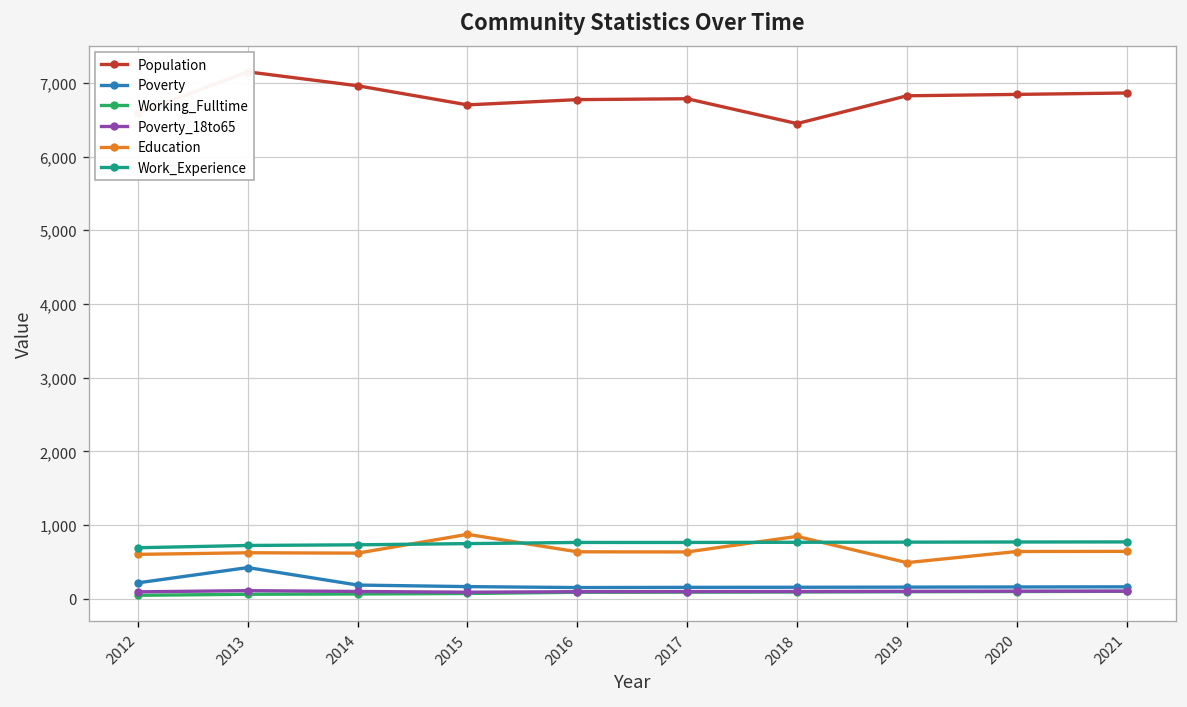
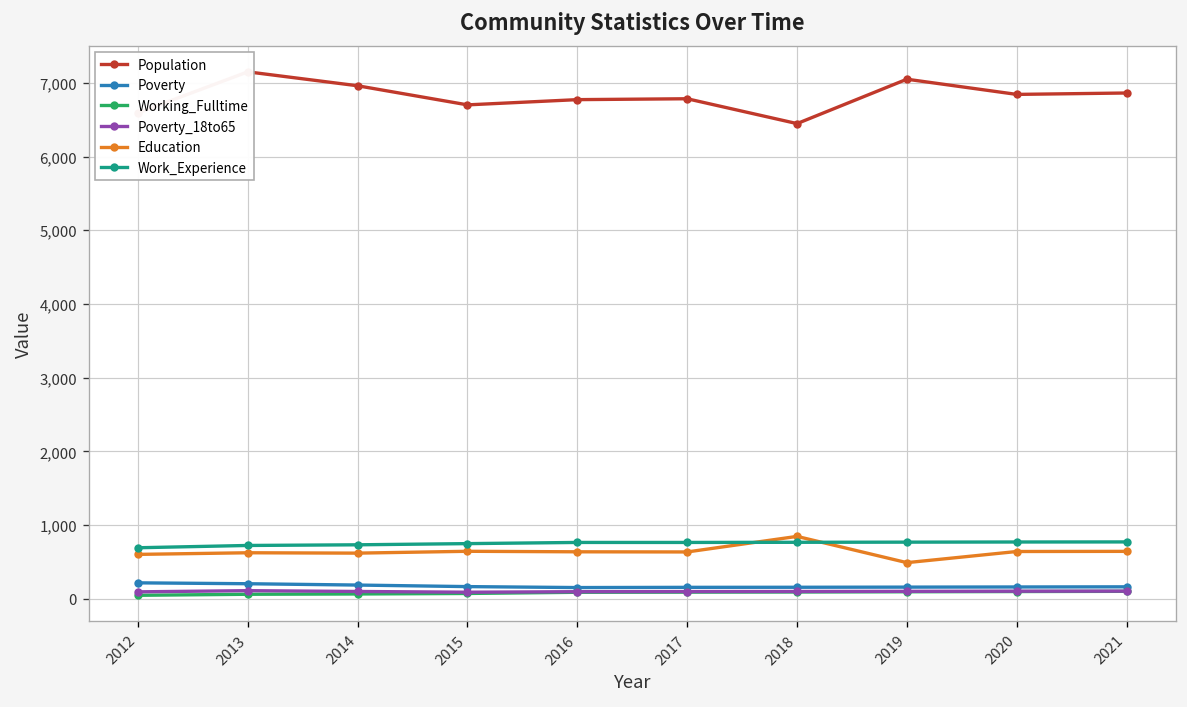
Poverty, 2013: 400 -> 200
Education, 2015: 900 -> 600
Population, 2019: 6,800 -> 7,000
